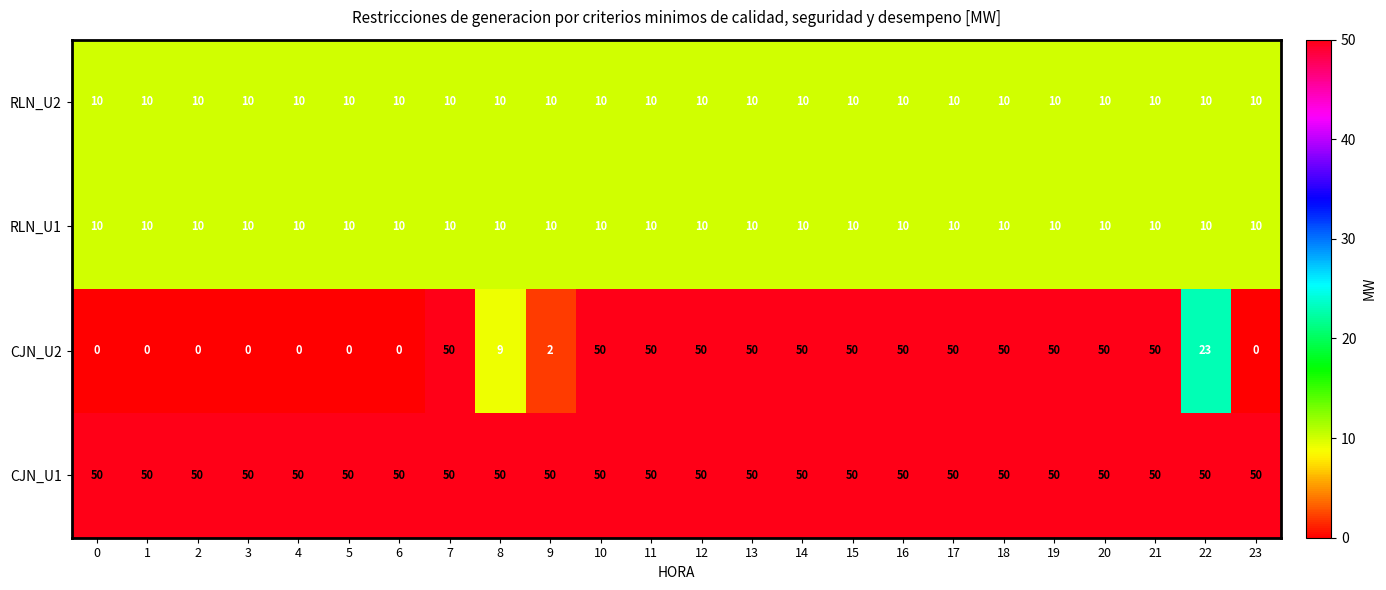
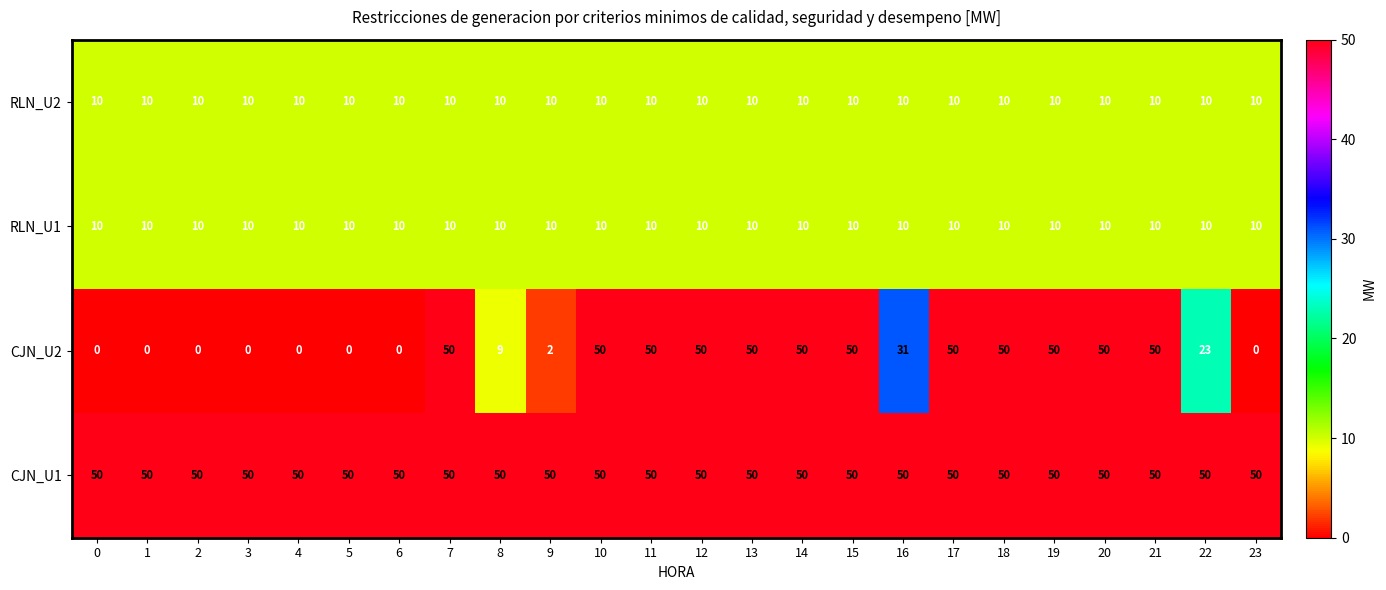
CJN_U2, 16: 50 -> 31
